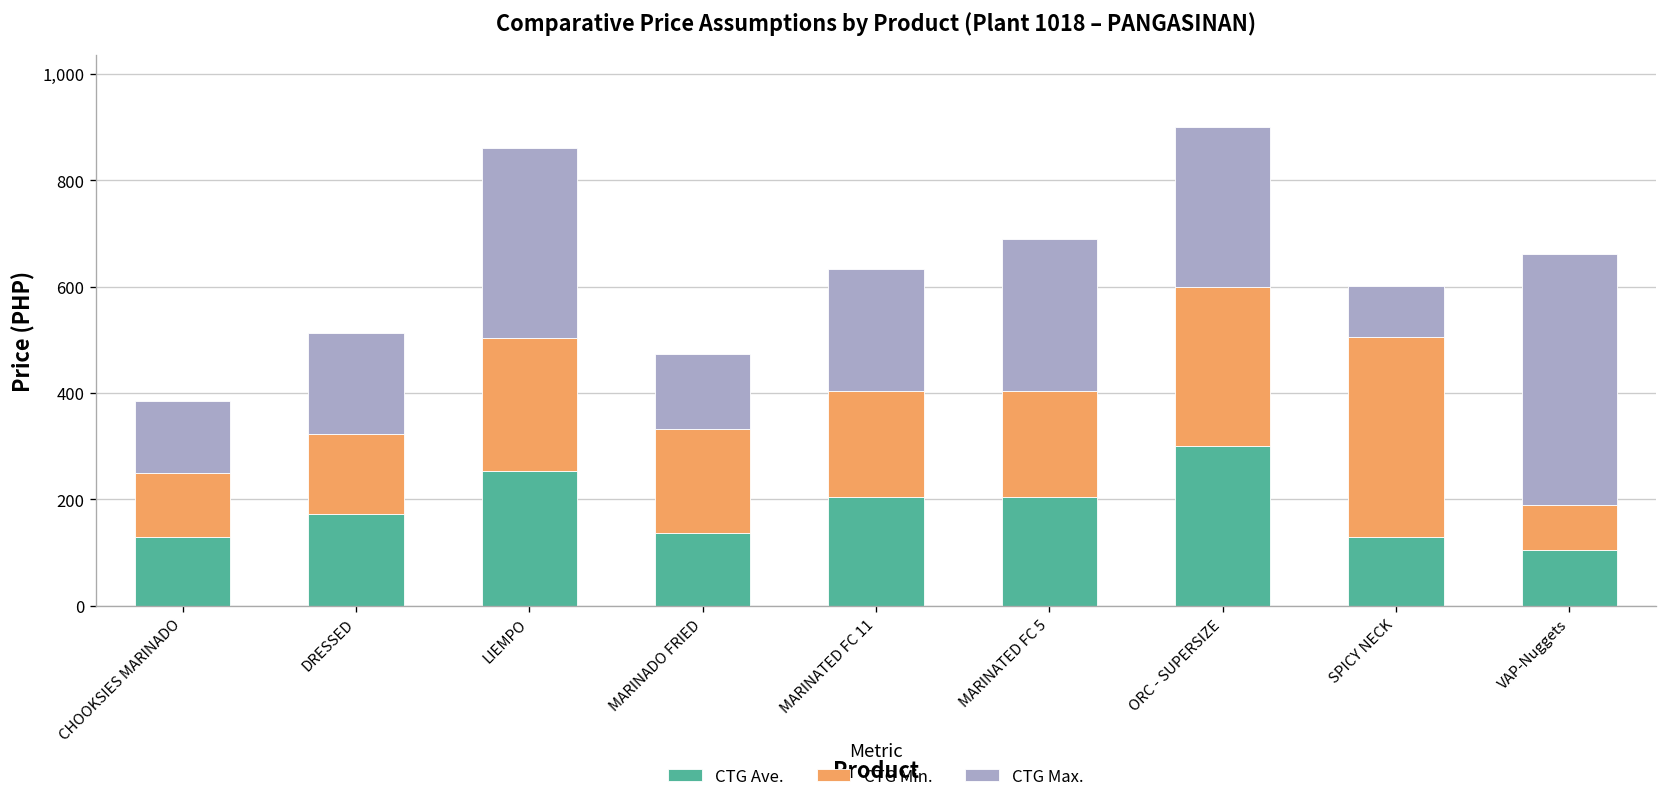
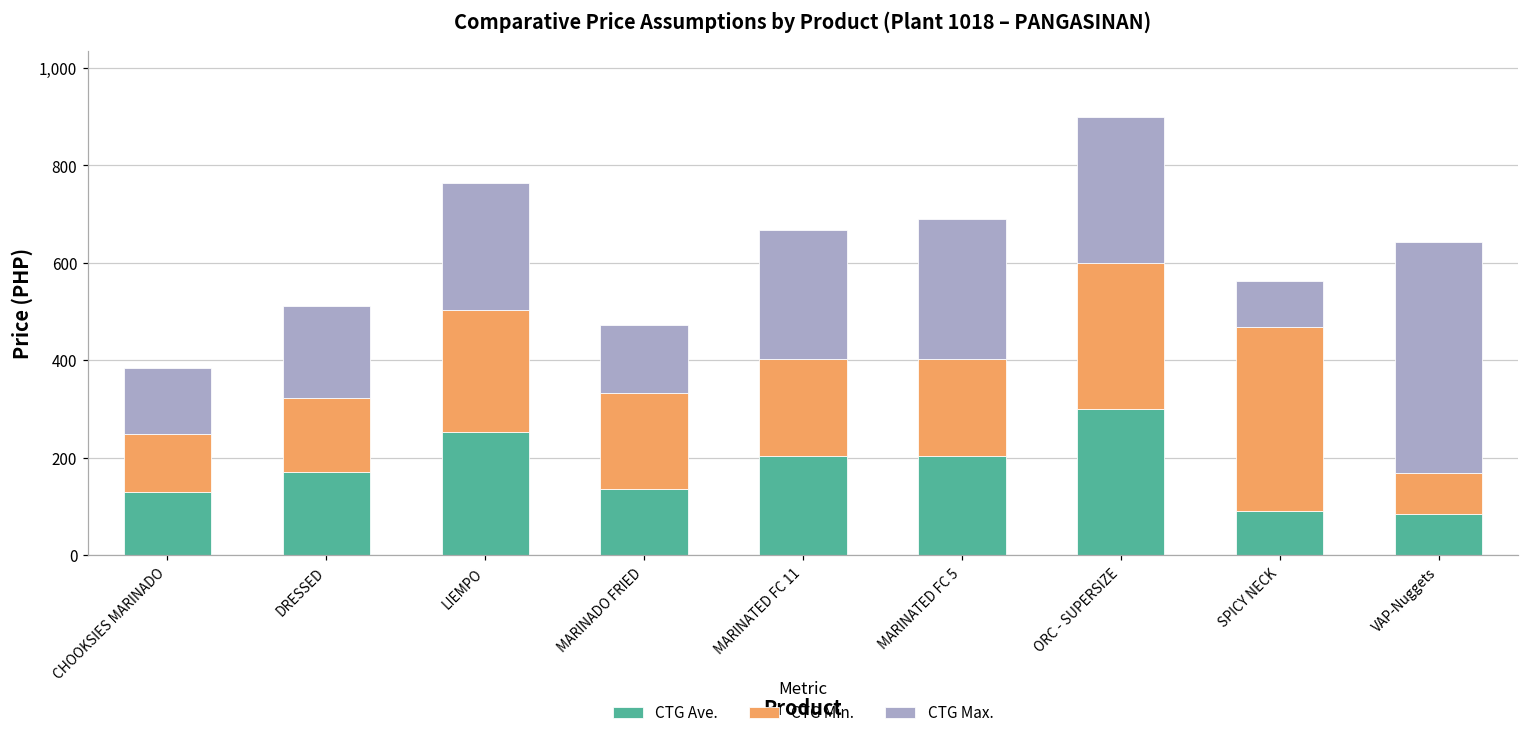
CTG Max., LIEMPO: 360 -> 260
CTG Max., MARINATED FC 11: 230 -> 260
CTG Ave., SPICY NECK: 130 -> 90
CTG Ave., VAP-Nuggets: 110 -> 90
